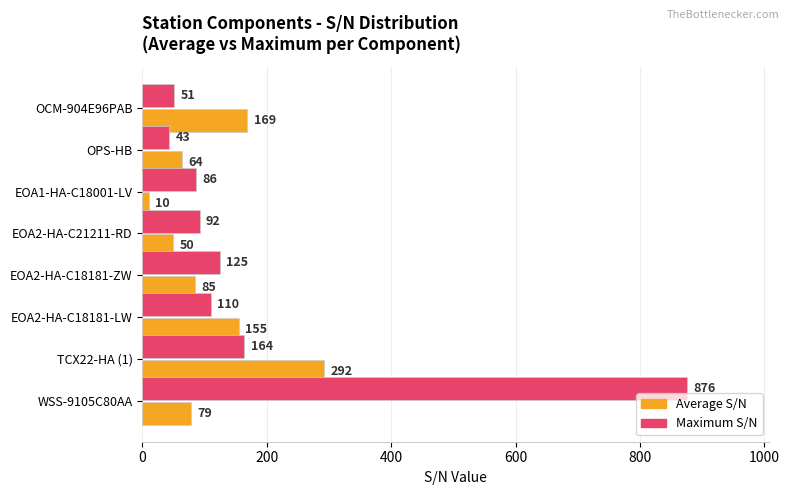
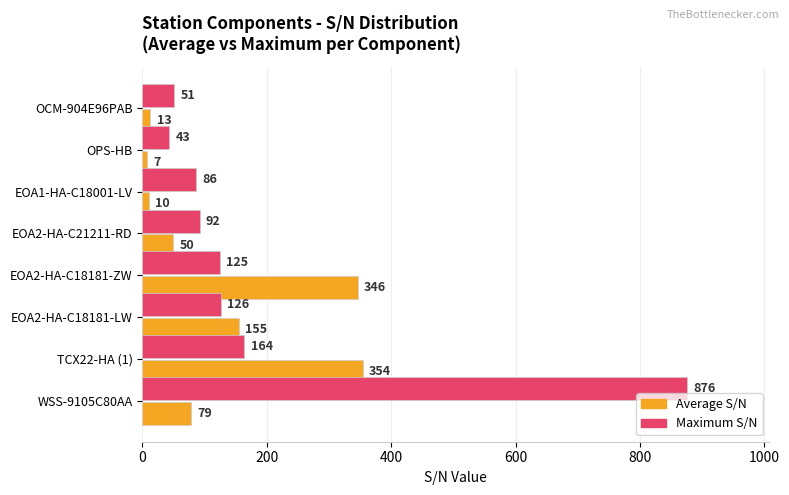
Average S/N, OCM-904E96PAB: 169 -> 13
Average S/N, OPS-HB: 64 -> 7
Average S/N, EOA2-HA-C18181-ZW: 85 -> 346
Maximum S/N, EOA2-HA-C18181-LW: 110 -> 126
Average S/N, TCX22-HA (1): 292 -> 354
